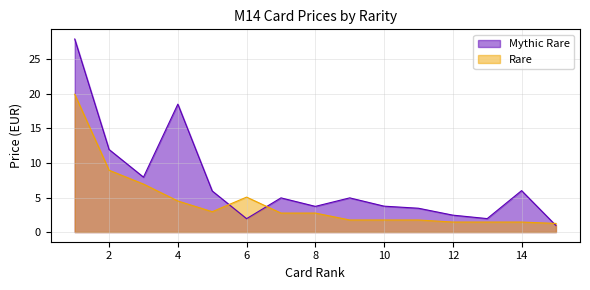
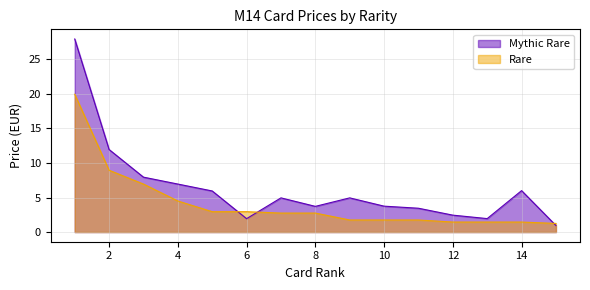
Mythic Rare, 4: 19 -> 7
Rare, 6: 5 -> 3
